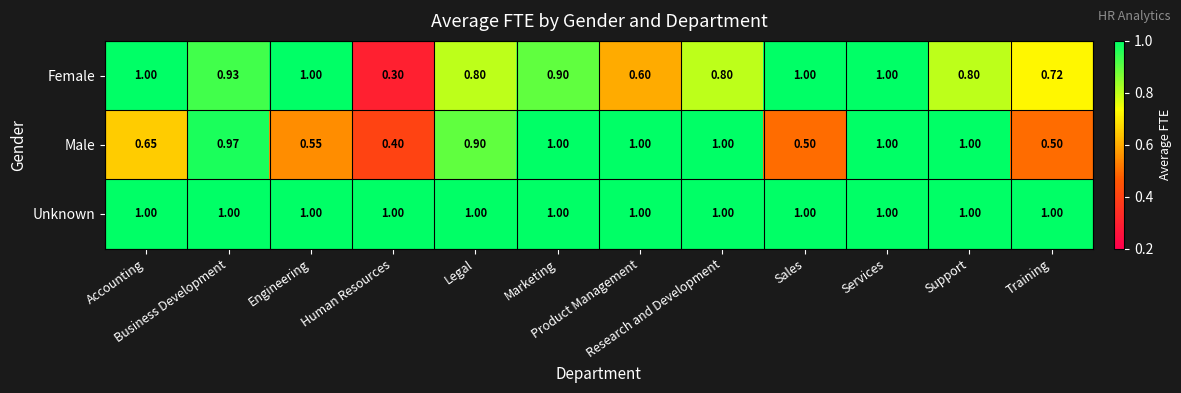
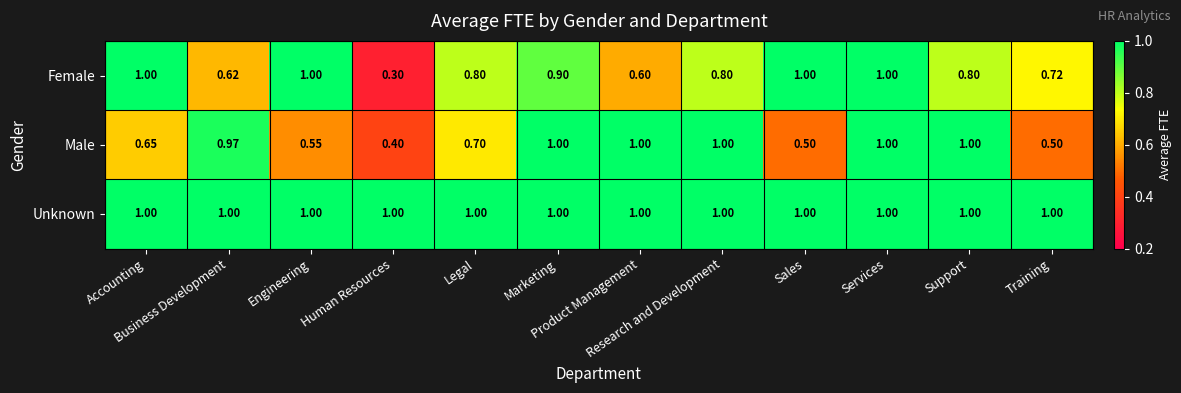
Female, Business Development: 0.93 -> 0.62
Male, Legal: 0.90 -> 0.70
